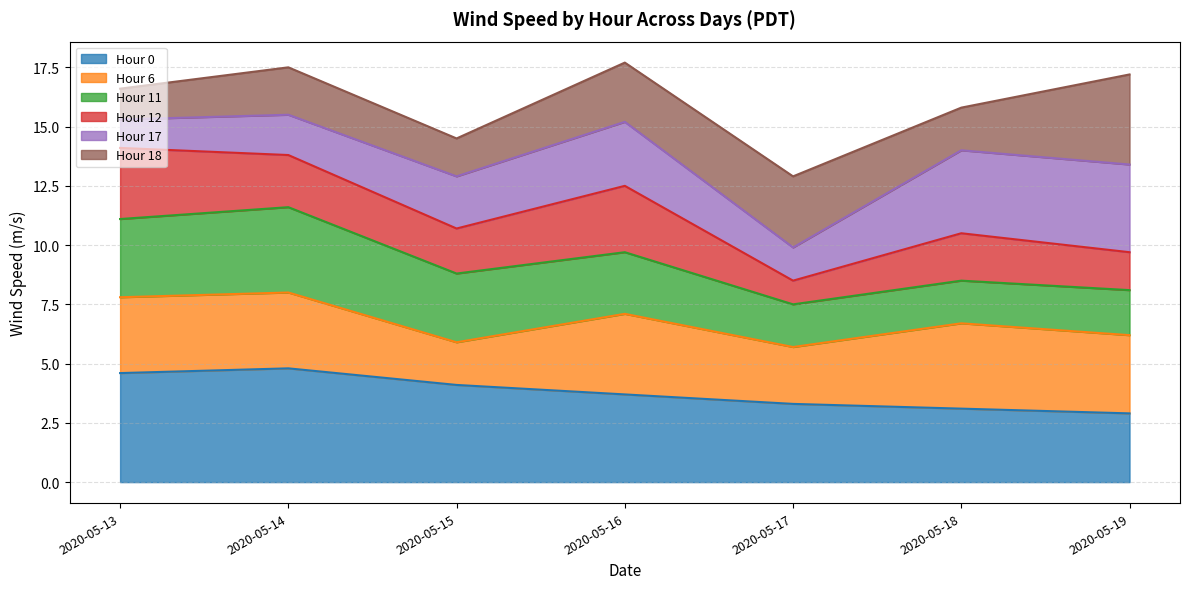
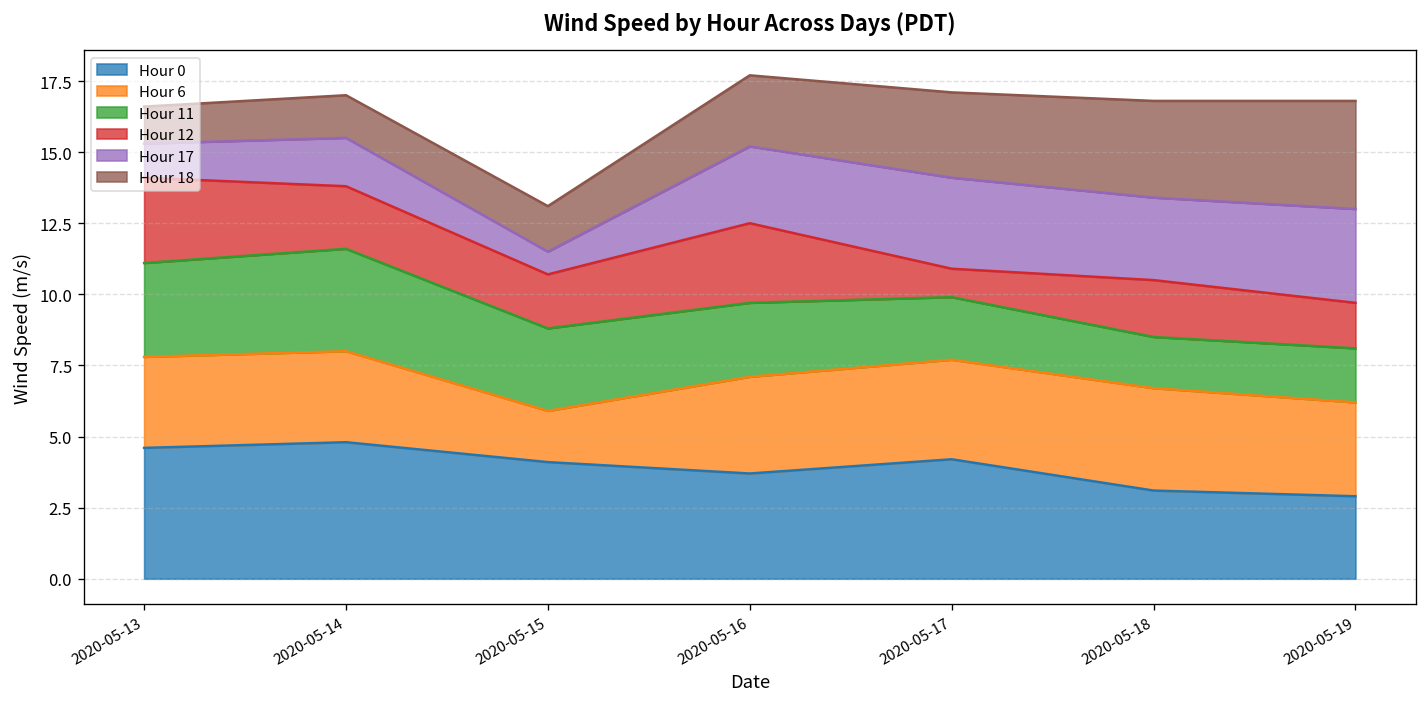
Hour 18, 2020-05-14: 2.0 -> 1.5
Hour 17, 2020-05-15: 2.2 -> 0.8
Hour 0, 2020-05-17: 3.3 -> 4.2
Hour 6, 2020-05-17: 2.4 -> 3.5
Hour 11, 2020-05-17: 1.8 -> 2.2
Hour 17, 2020-05-17: 1.4 -> 3.2
Hour 17, 2020-05-18: 3.5 -> 2.9
Hour 18, 2020-05-18: 1.8 -> 3.4
Hour 17, 2020-05-19: 3.7 -> 3.3
